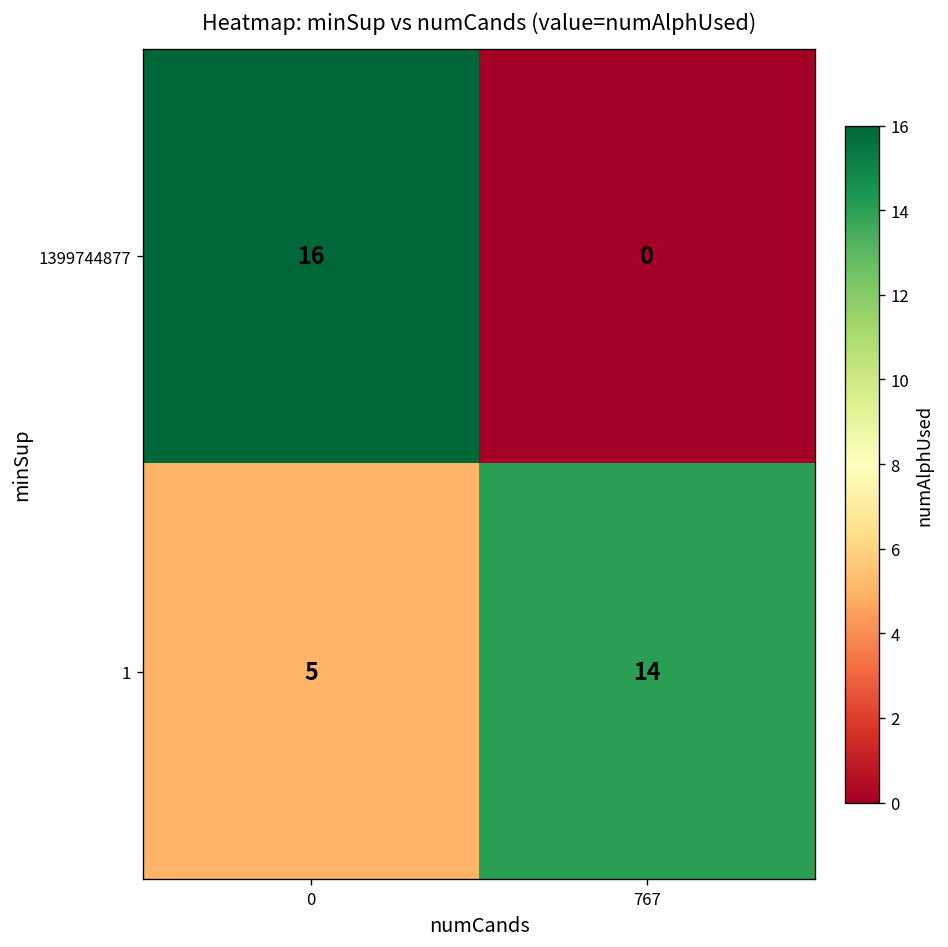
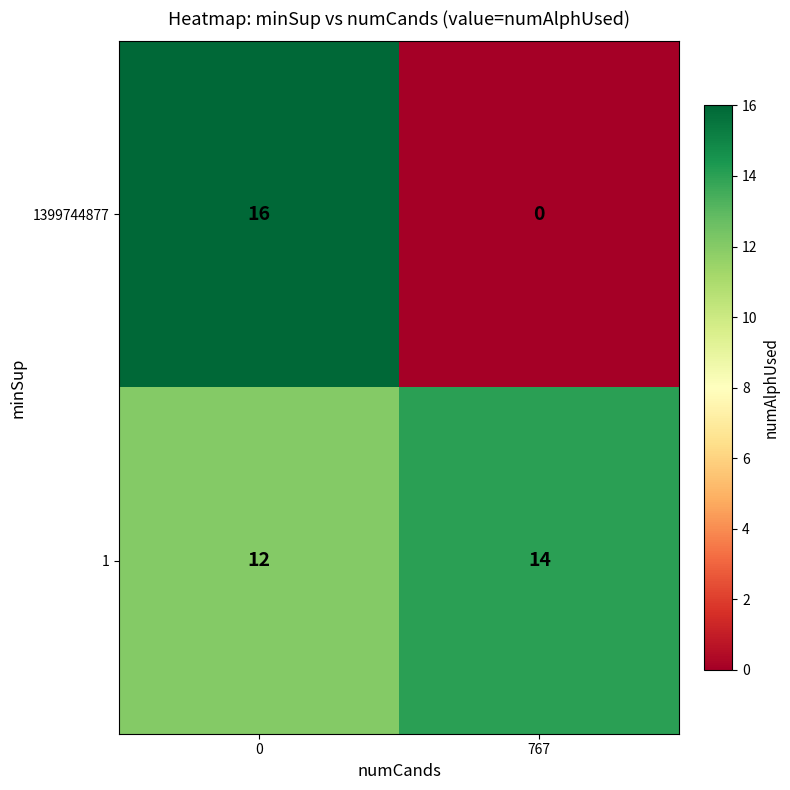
1, 0: 5 -> 12
